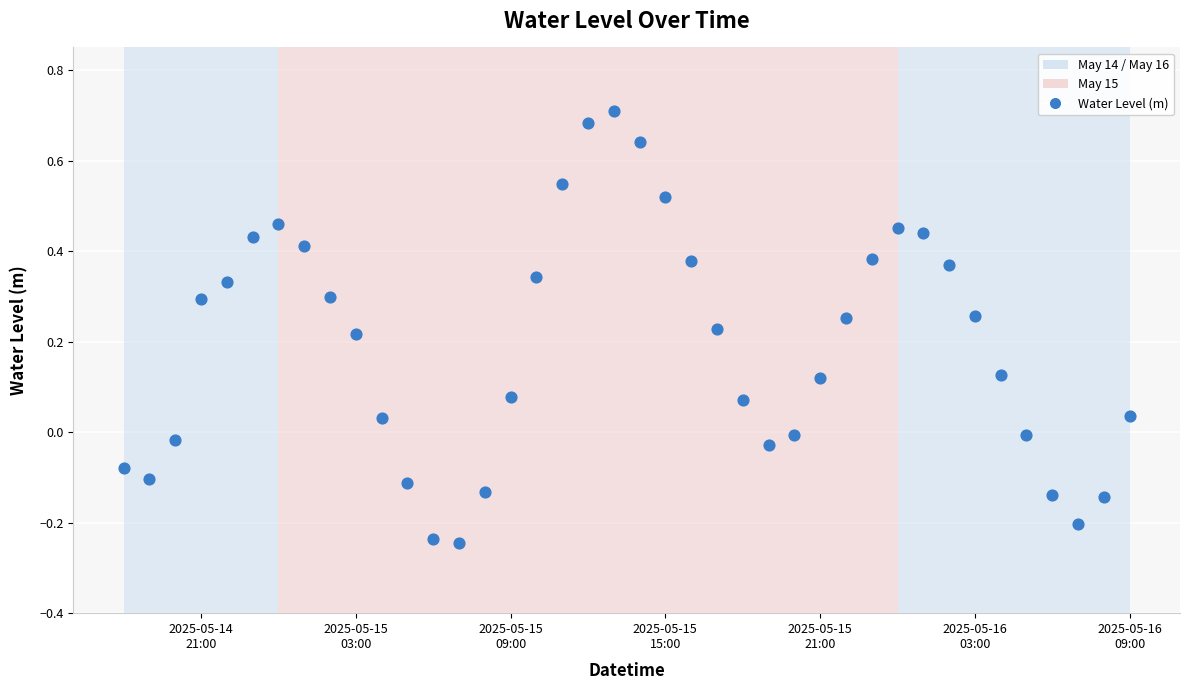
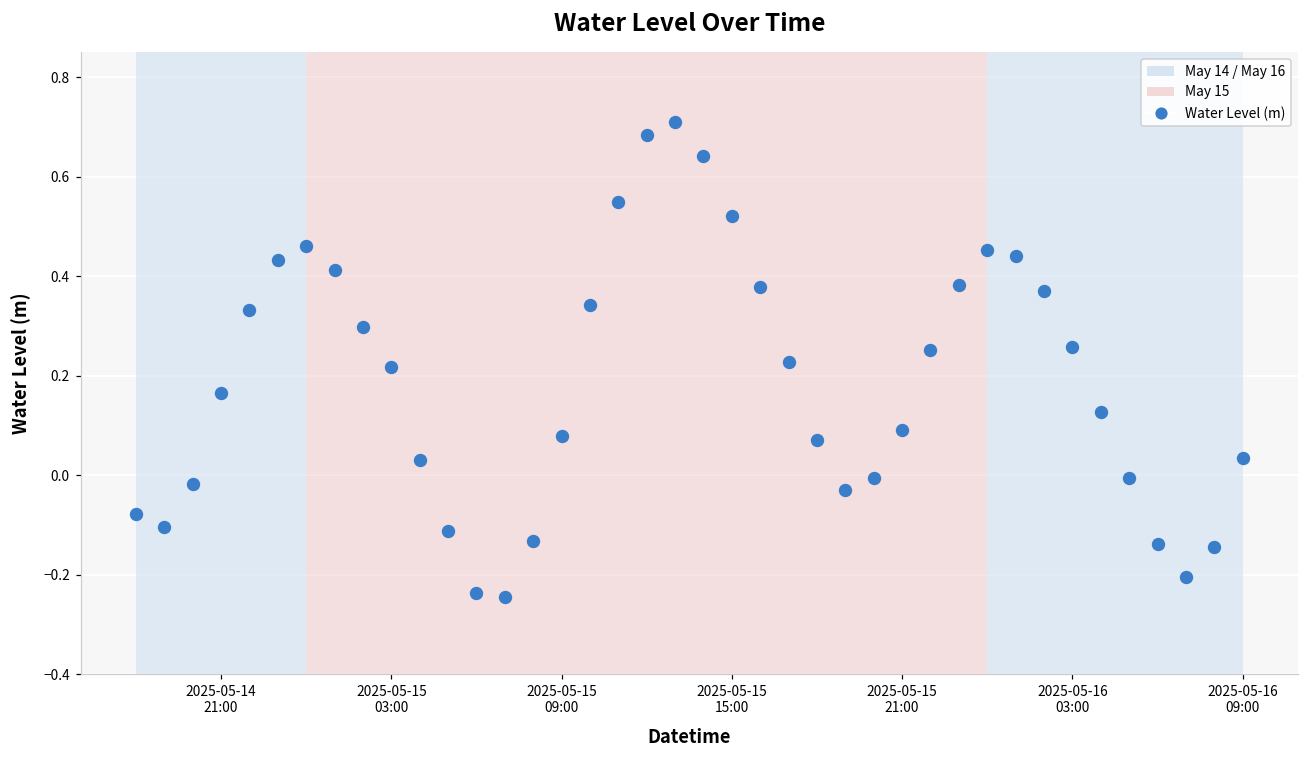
2025-05-14 21:00: 0.29 -> 0.16
2025-05-15 21:00: 0.12 -> 0.09
